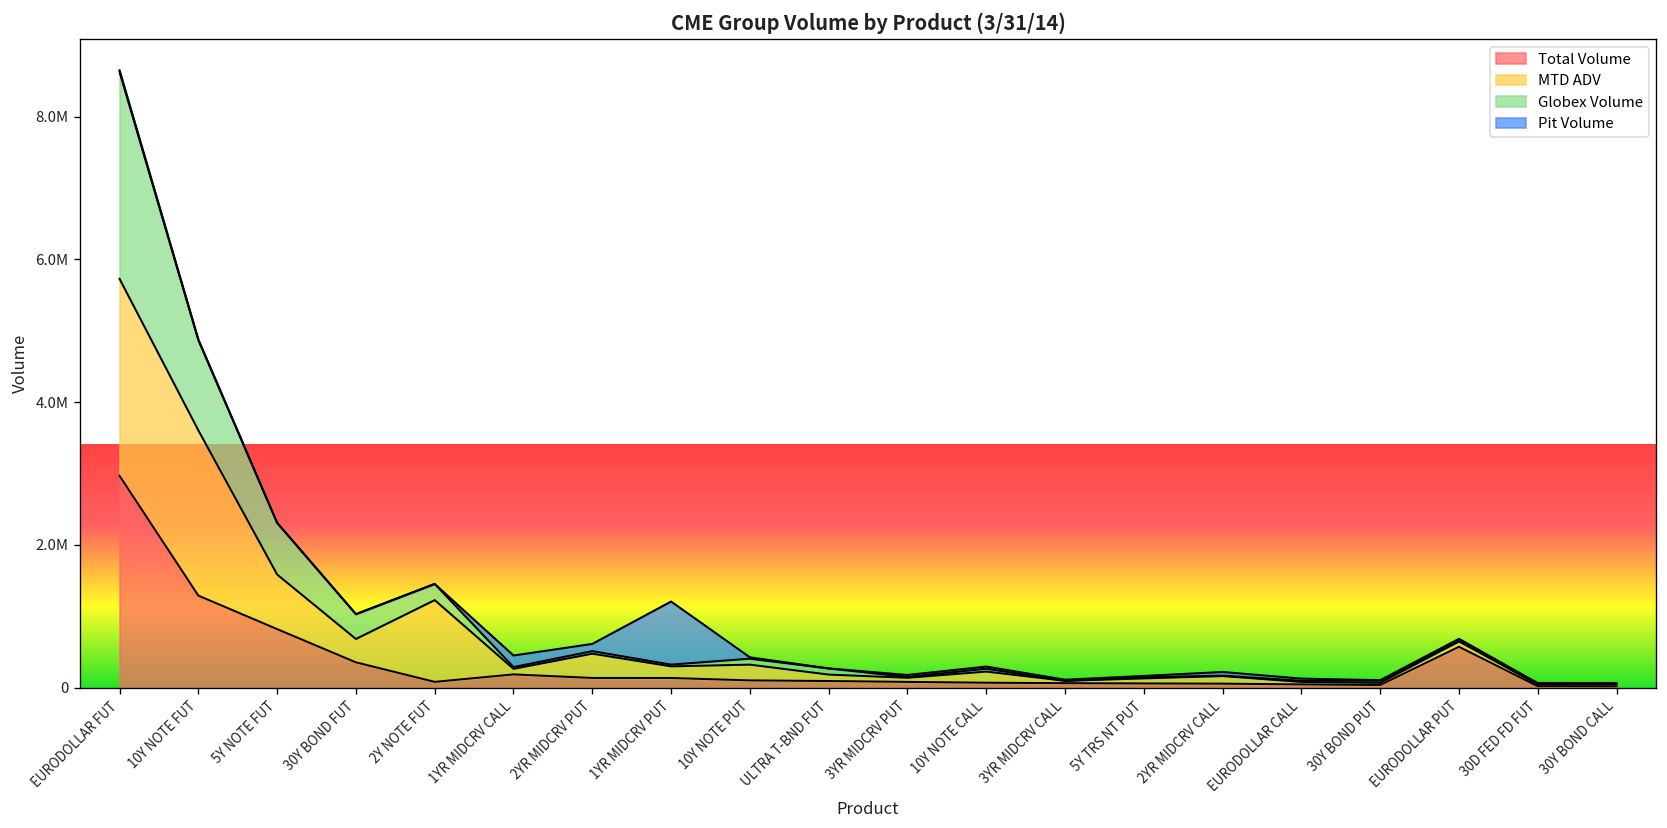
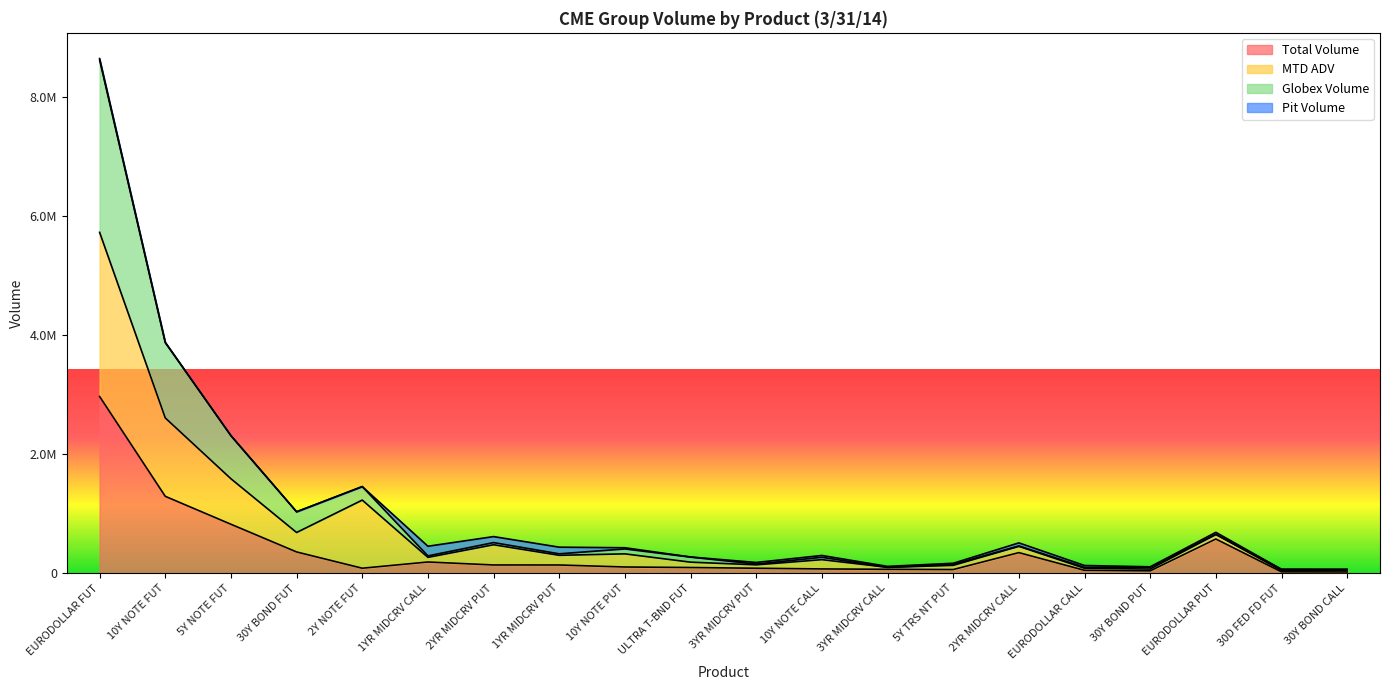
MTD ADV, 10Y NOTE FUT: 2300000 -> 1300000
Pit Volume, 1YR MIDCRV PUT: 900000 -> 100000
Total Volume, 2YR MIDCRV CALL: 100000 -> 300000
